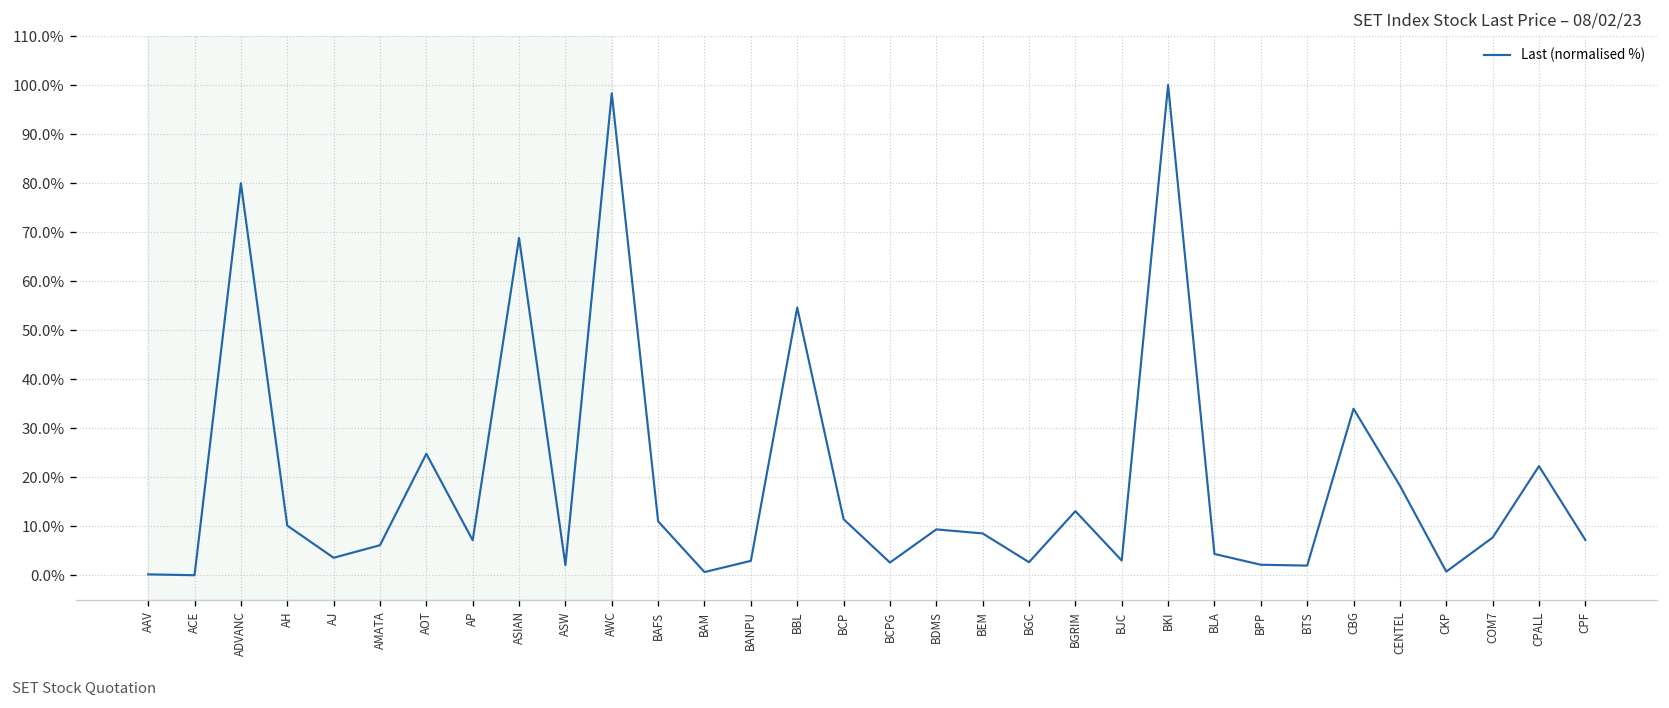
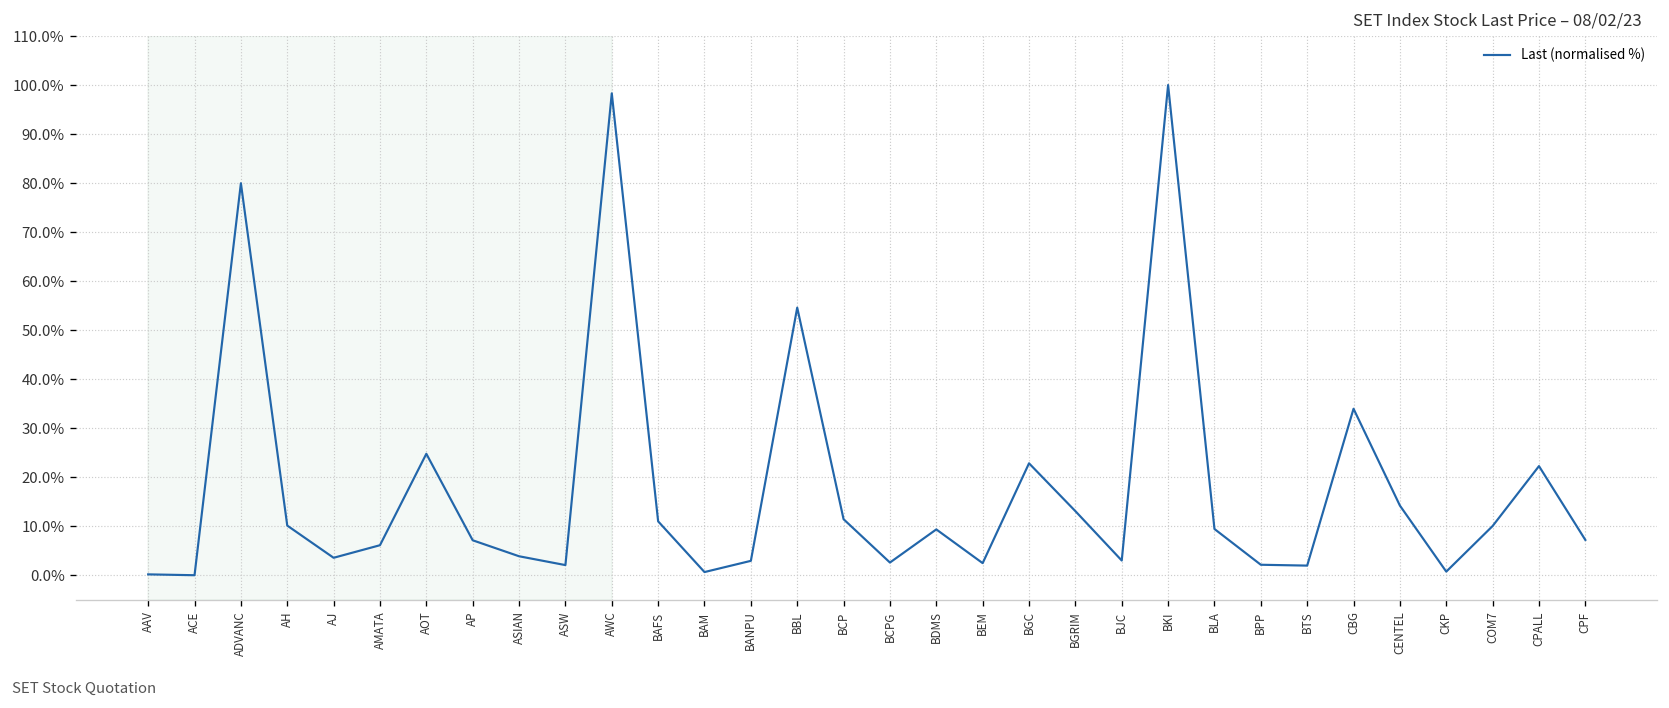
ASIAN: 69% -> 4%
BEM: 9% -> 2%
BGC: 3% -> 23%
BLA: 4% -> 9%
CENTEL: 18% -> 14%
COM7: 8% -> 10%
